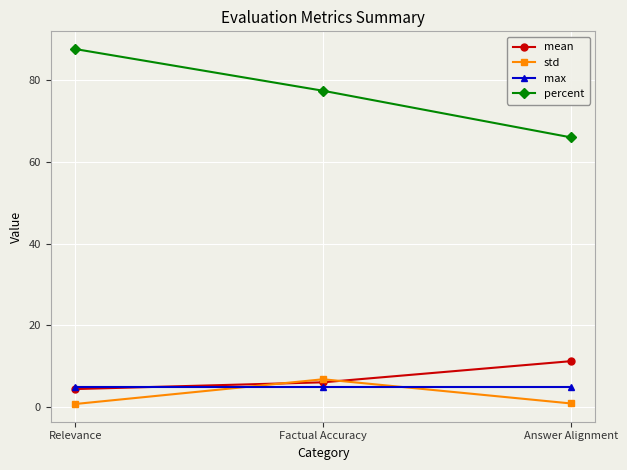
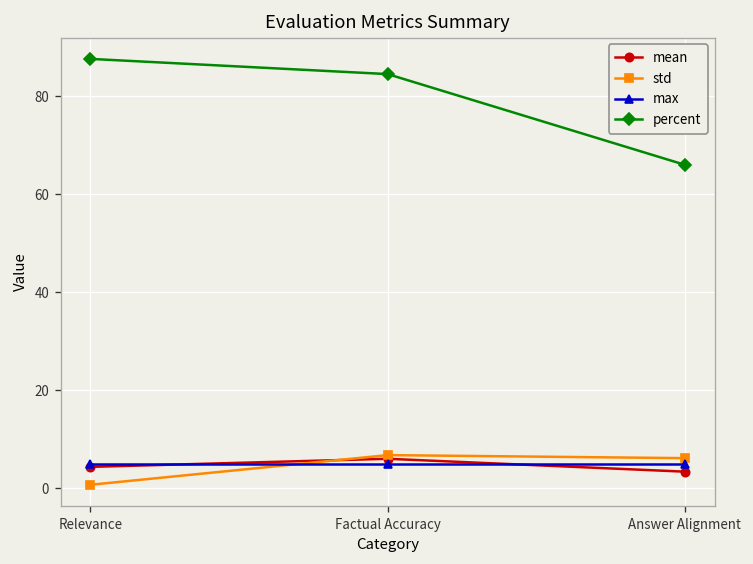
percent, Factual Accuracy: 77 -> 85
mean, Answer Alignment: 11 -> 3
std, Answer Alignment: 1 -> 6
